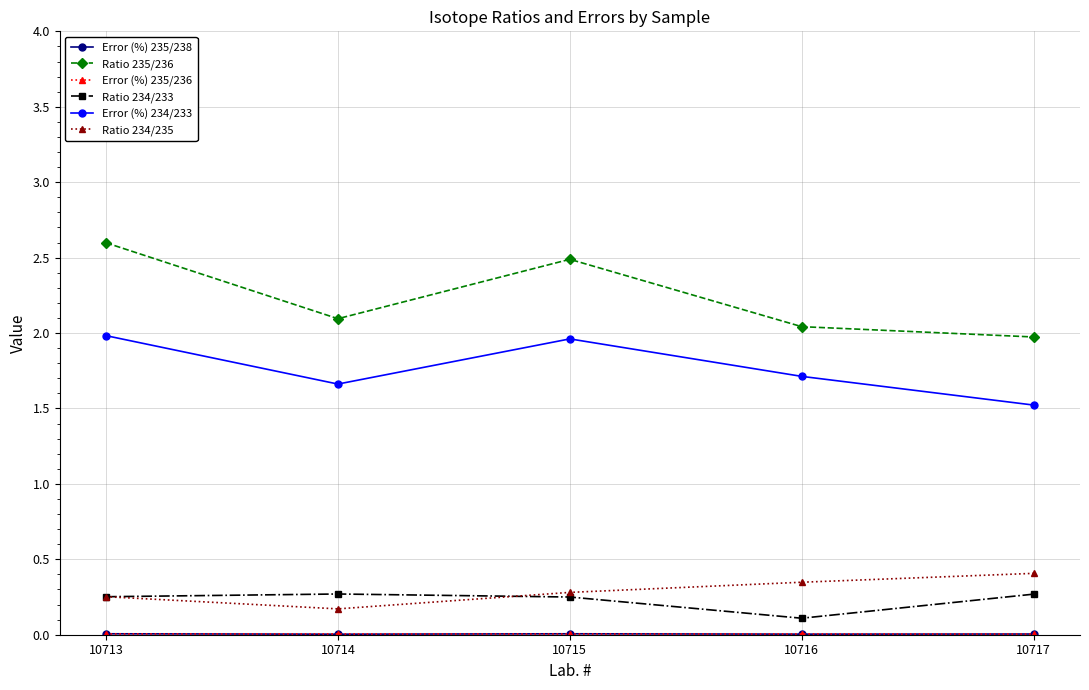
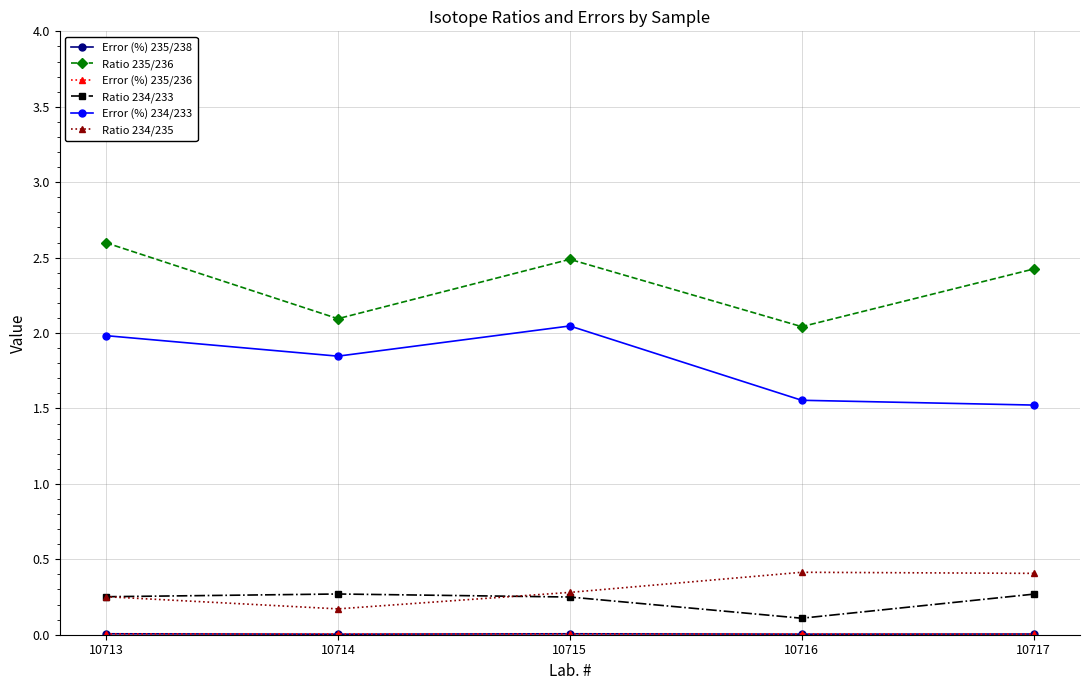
Error (%) 234/233, 10714: 1.66 -> 1.85
Error (%) 234/233, 10715: 1.96 -> 2.05
Error (%) 234/233, 10716: 1.71 -> 1.55
Ratio 234/235, 10716: 0.35 -> 0.41
Ratio 235/236, 10717: 1.97 -> 2.42
